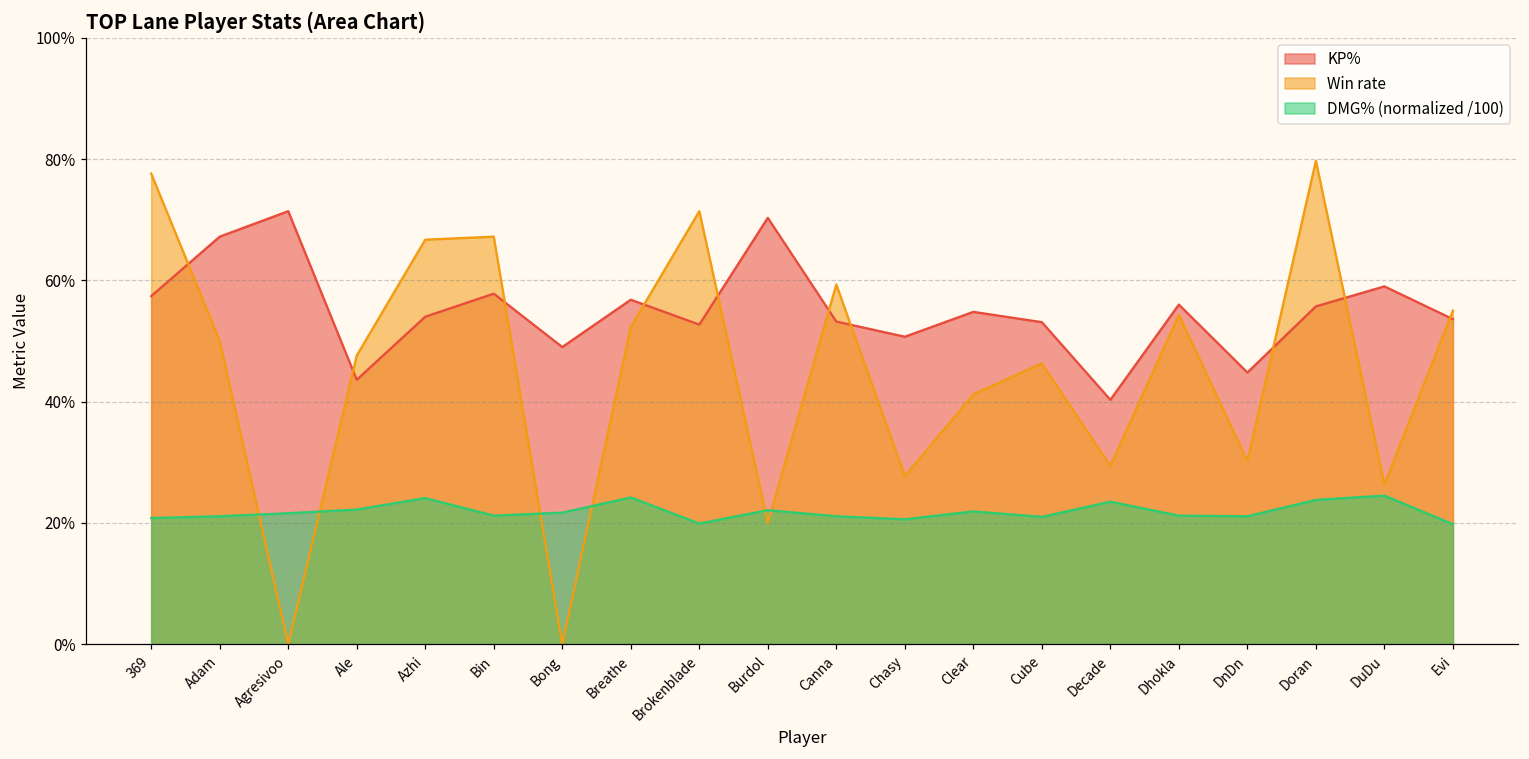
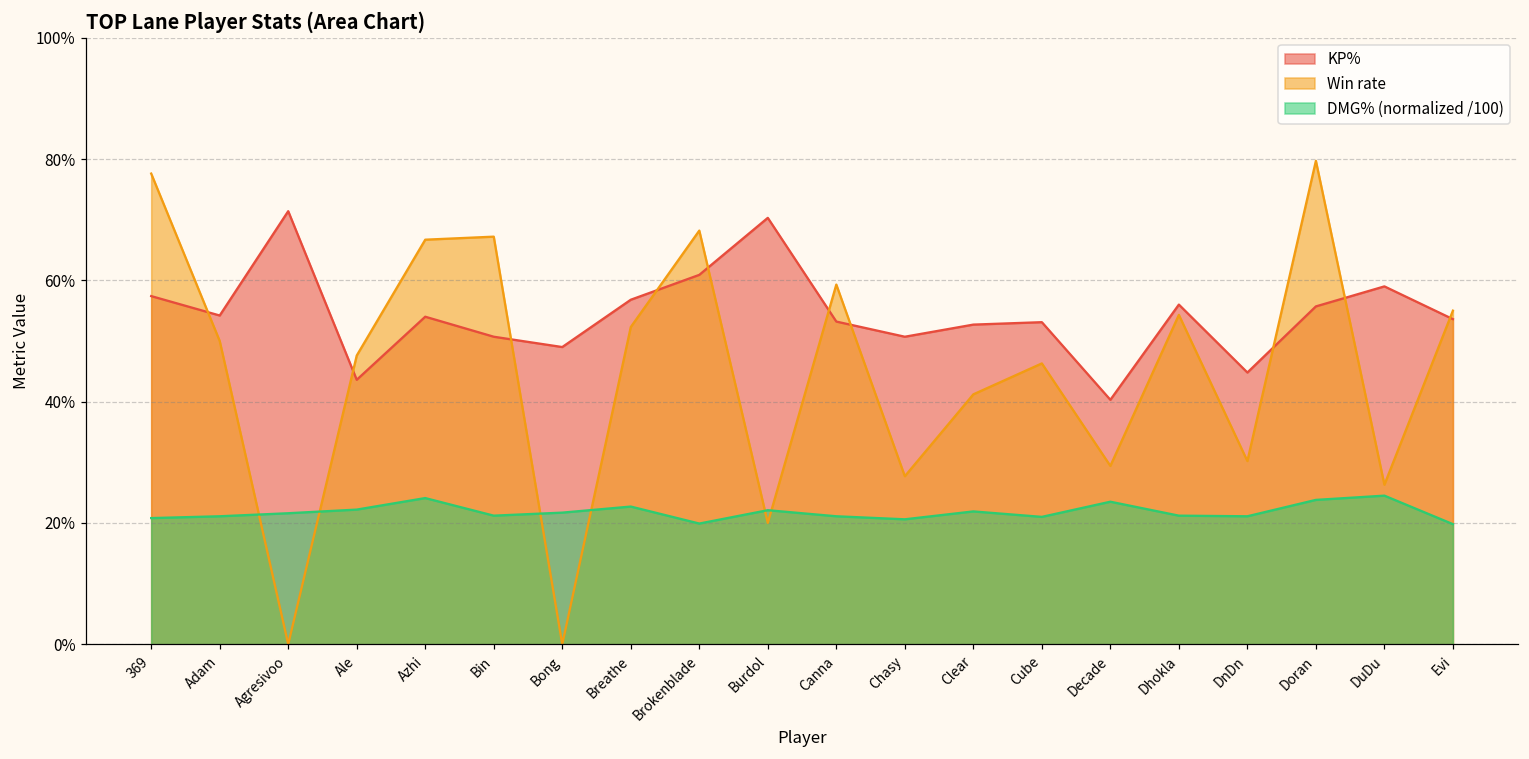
KP%, Adam: 67% -> 54%
KP%, Bin: 58% -> 51%
DMG% (normalized /100), Breathe: 24% -> 23%
KP%, Brokenblade: 53% -> 61%
Win rate, Brokenblade: 71% -> 68%
KP%, Clear: 55% -> 53%
